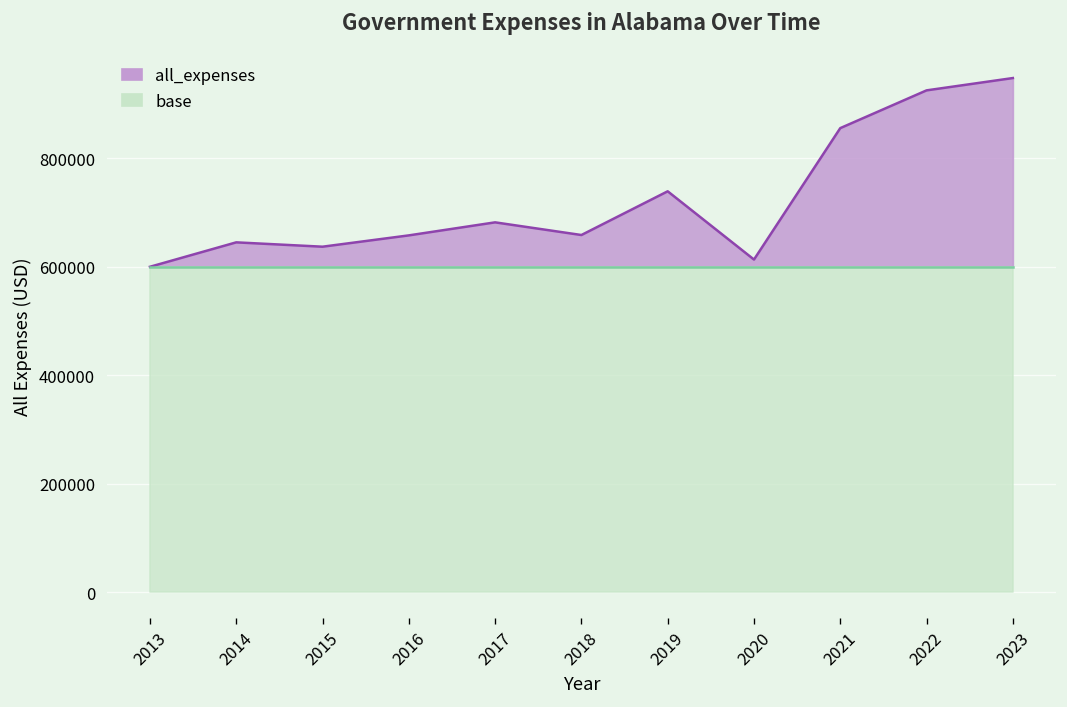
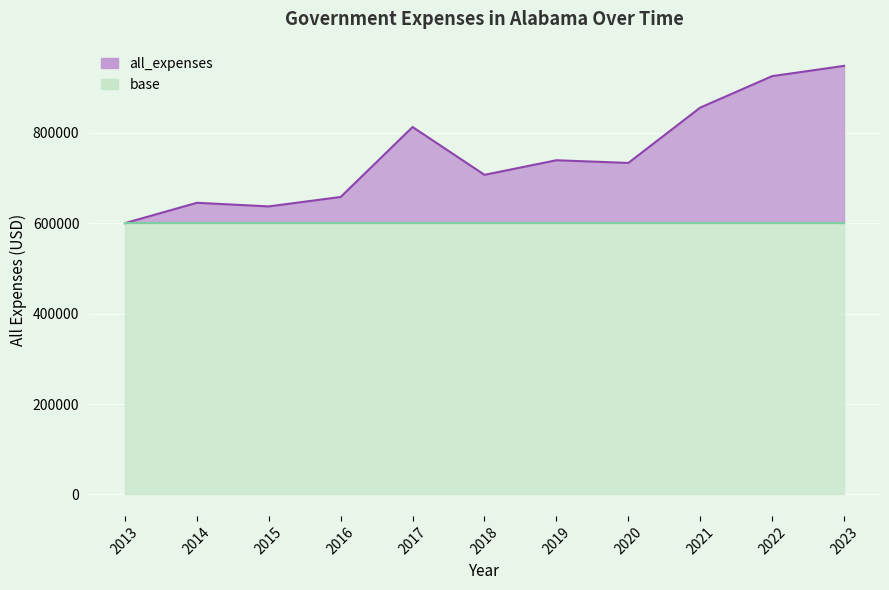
all_expenses, 2017: 680000 -> 810000
all_expenses, 2018: 660000 -> 710000
all_expenses, 2020: 610000 -> 730000
